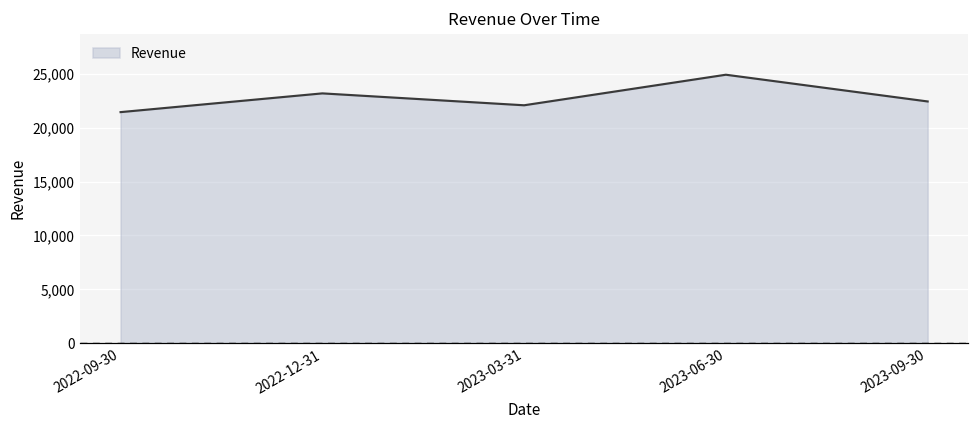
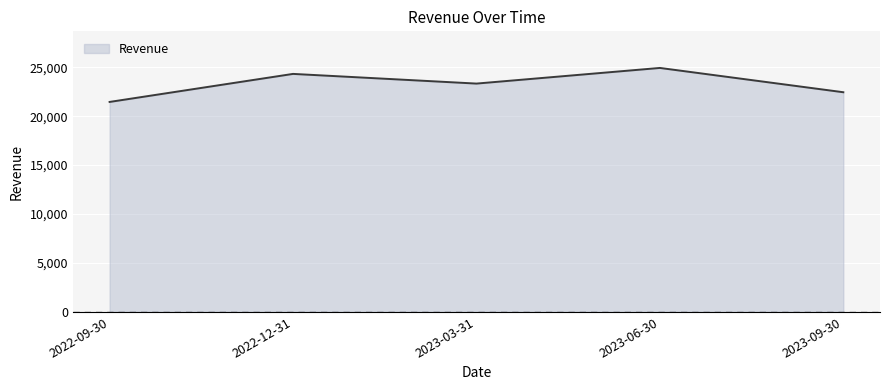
2022-12-31: 23,000 -> 24,000
2023-03-31: 22,000 -> 23,000
